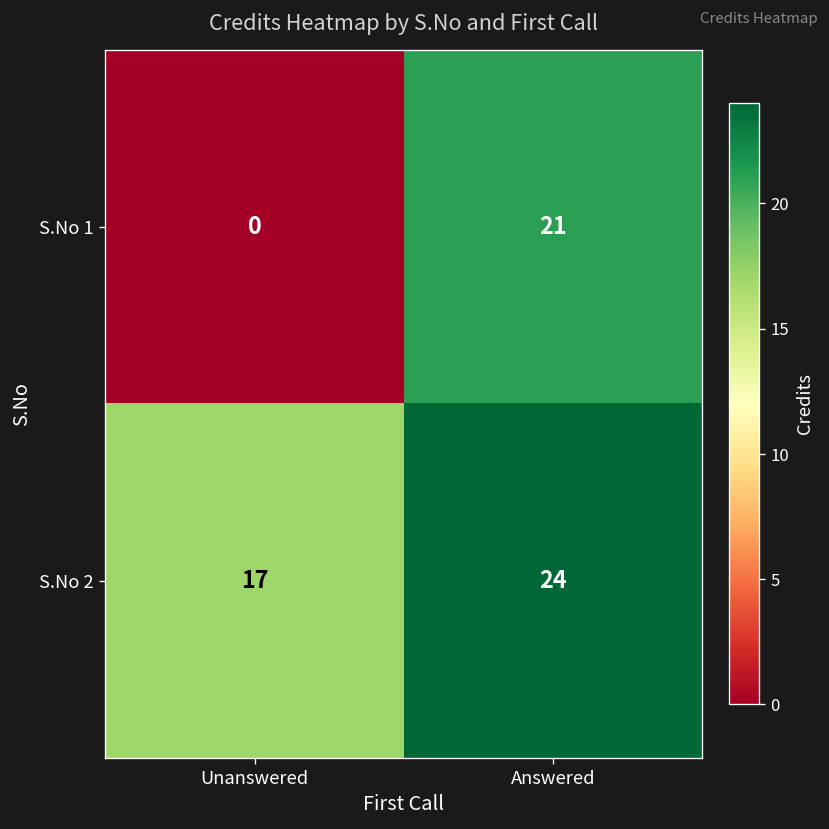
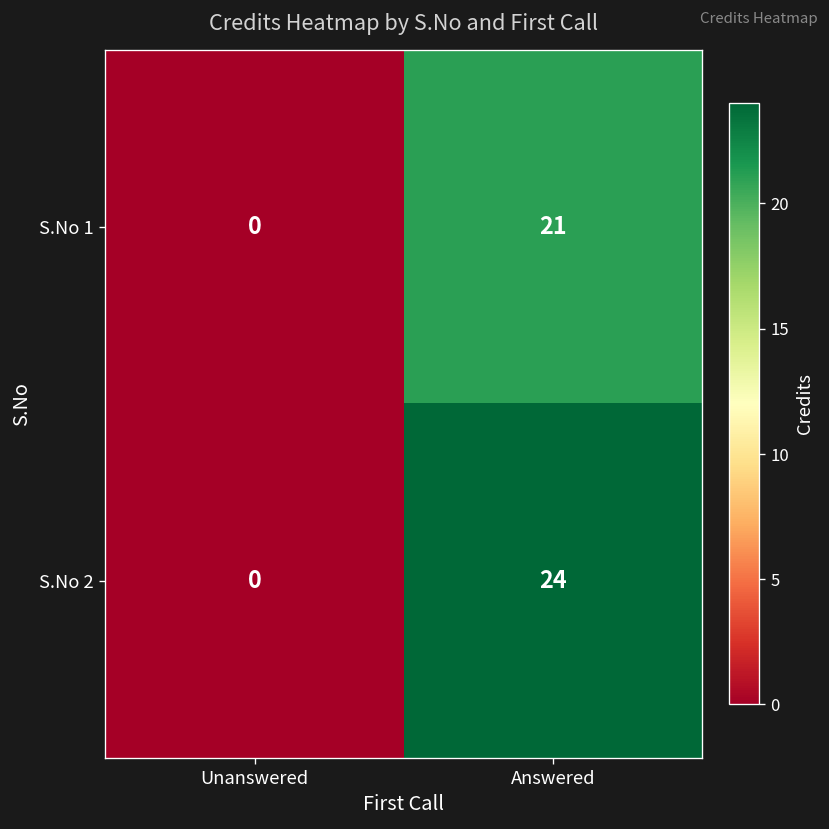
S.No 2, Unanswered: 17 -> 0
